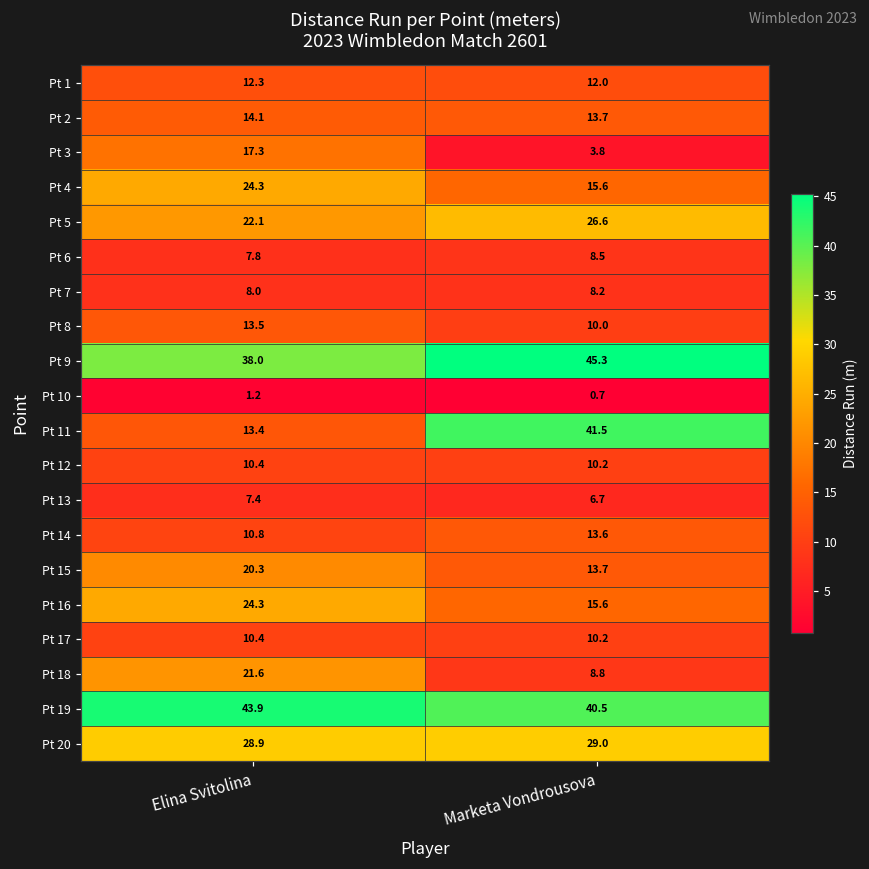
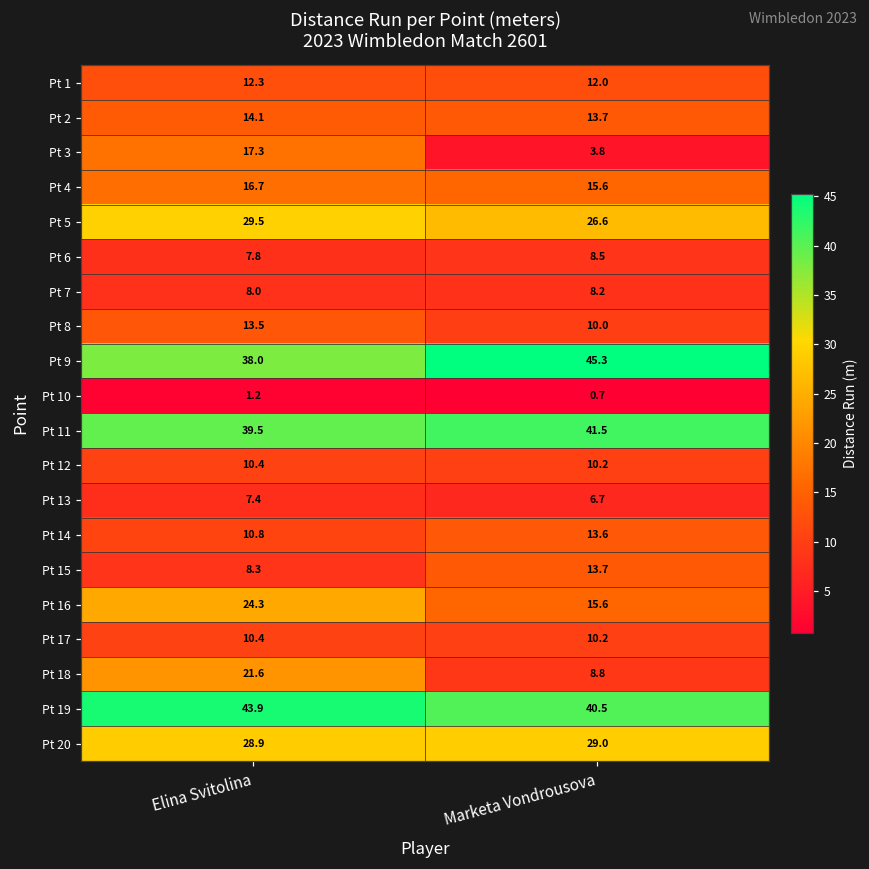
Pt 4, Elina Svitolina: 24.3 -> 16.7
Pt 5, Elina Svitolina: 22.1 -> 29.5
Pt 11, Elina Svitolina: 13.4 -> 39.5
Pt 15, Elina Svitolina: 20.3 -> 8.3
